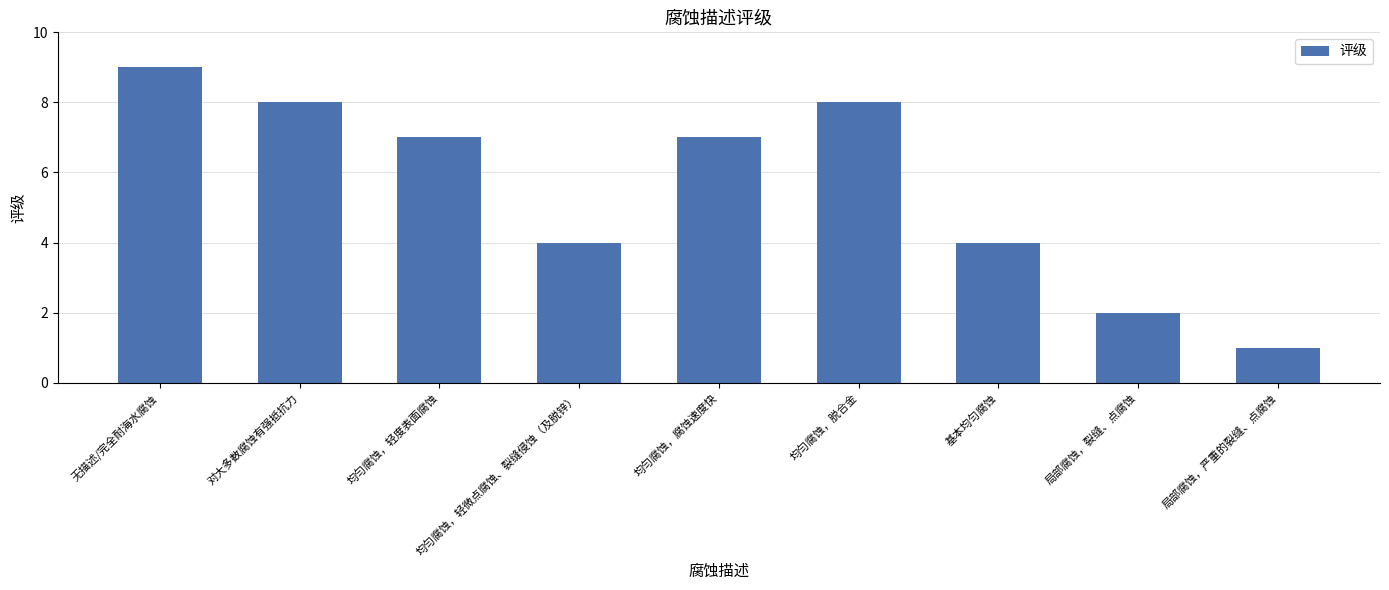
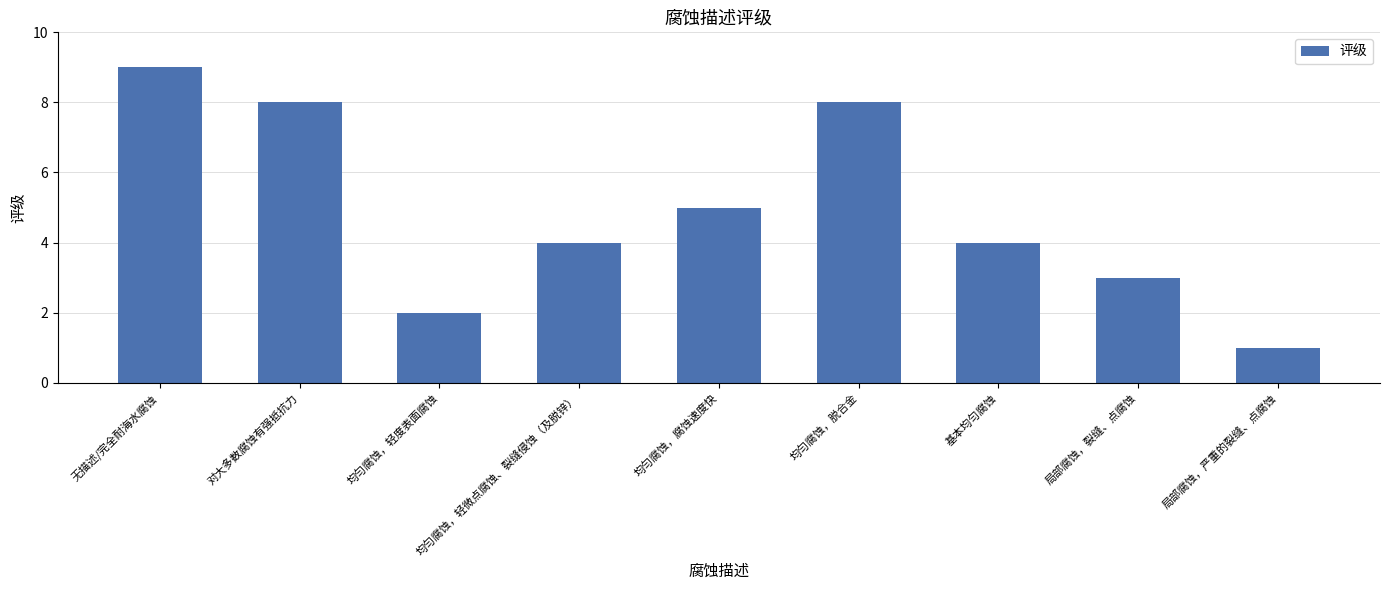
均匀腐蚀，轻度表面腐蚀: 7 -> 2
均匀腐蚀，腐蚀速度快: 7 -> 5
局部腐蚀，裂缝、点腐蚀: 2 -> 3
